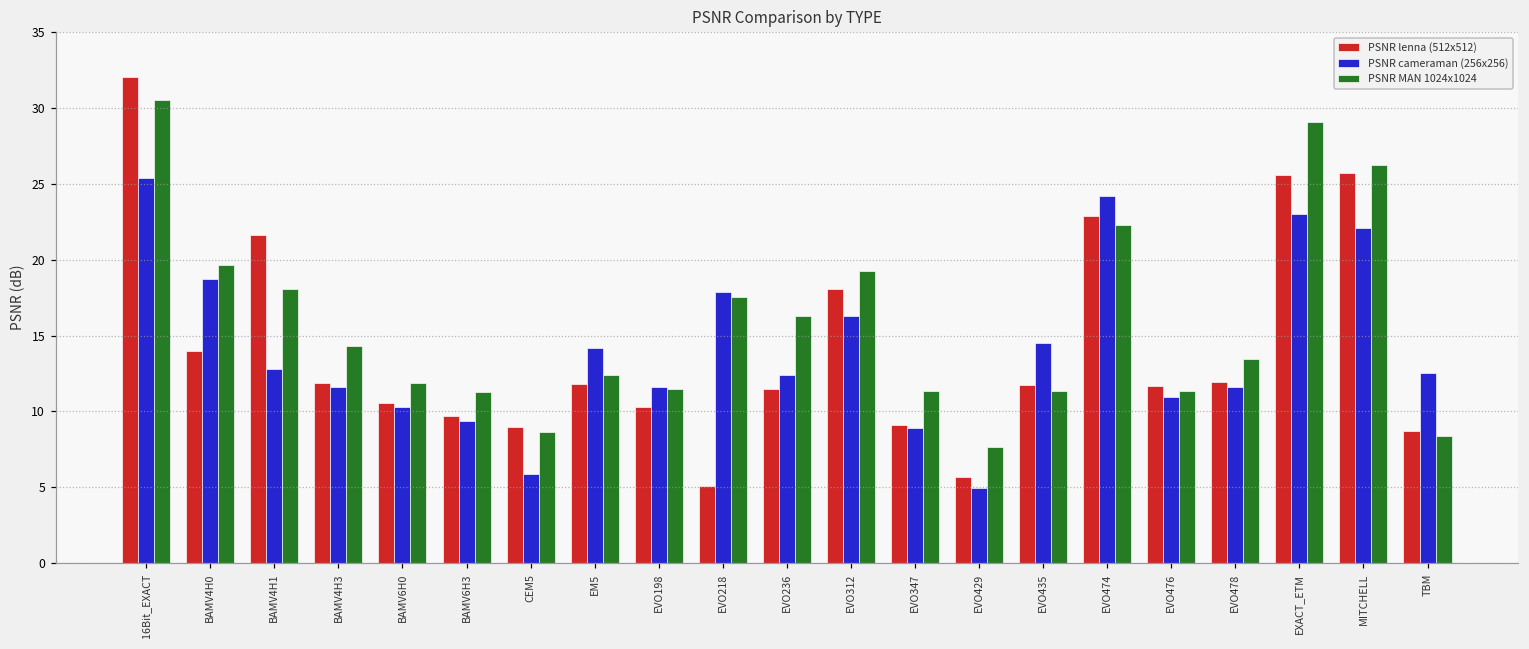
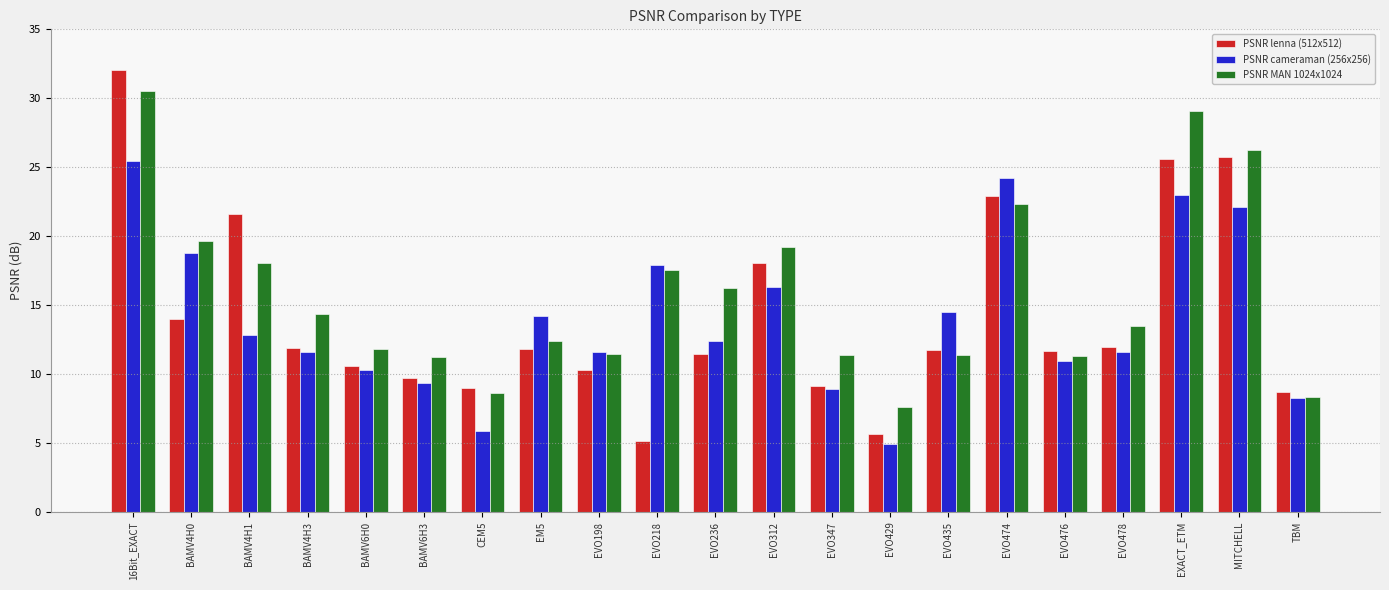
PSNR cameraman (256x256), TBM: 12.5 -> 8.2
